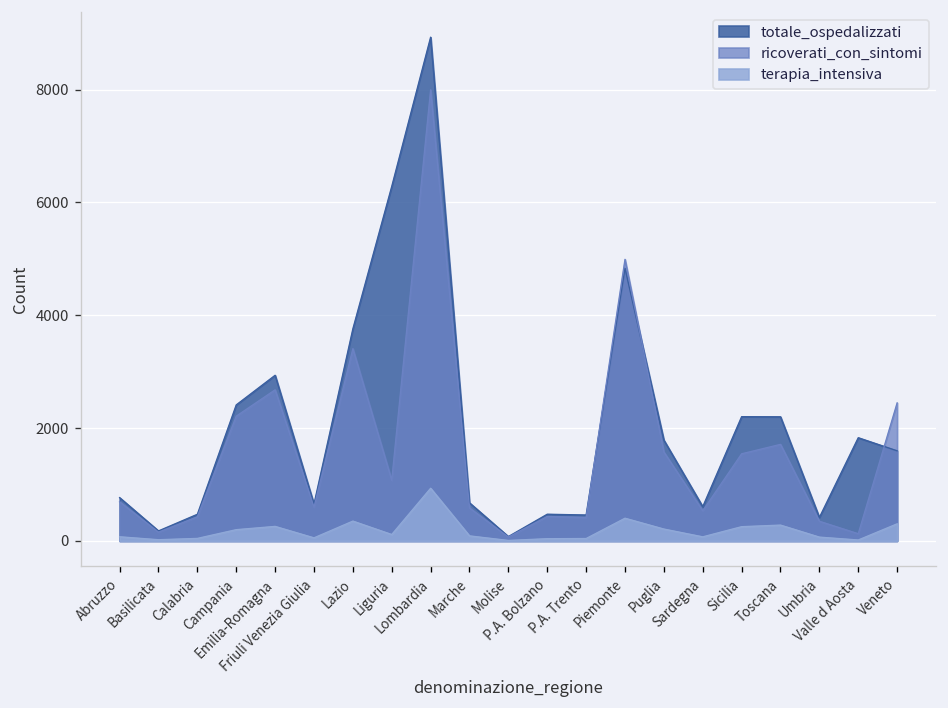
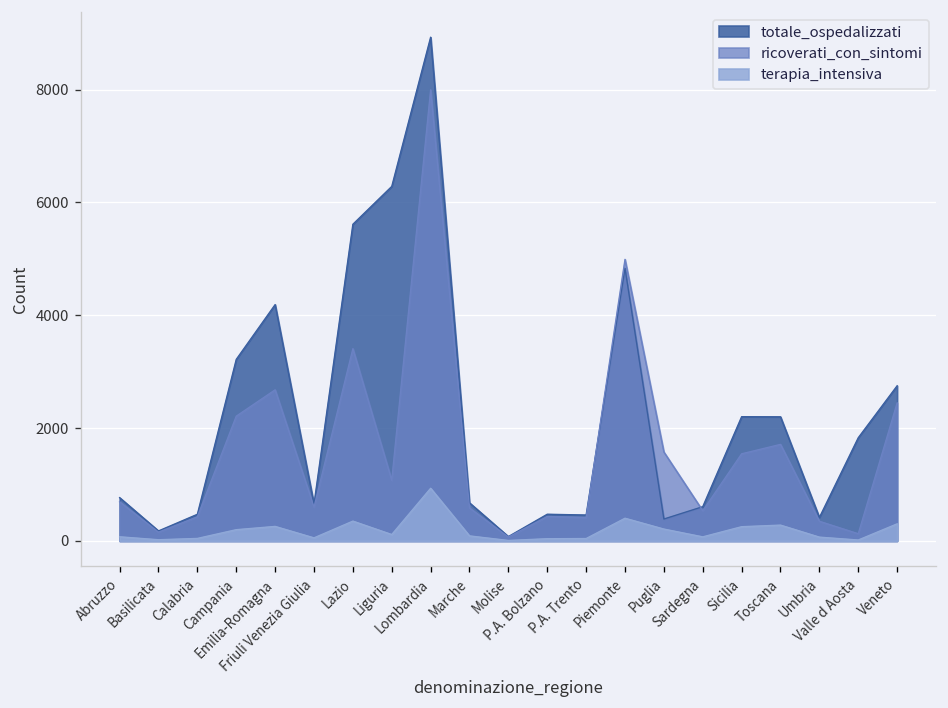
totale_ospedalizzati, Campania: 2400 -> 3200
totale_ospedalizzati, Emilia-Romagna: 2900 -> 4200
totale_ospedalizzati, Lazio: 3800 -> 5600
totale_ospedalizzati, Puglia: 1800 -> 400
totale_ospedalizzati, Veneto: 1600 -> 2800
